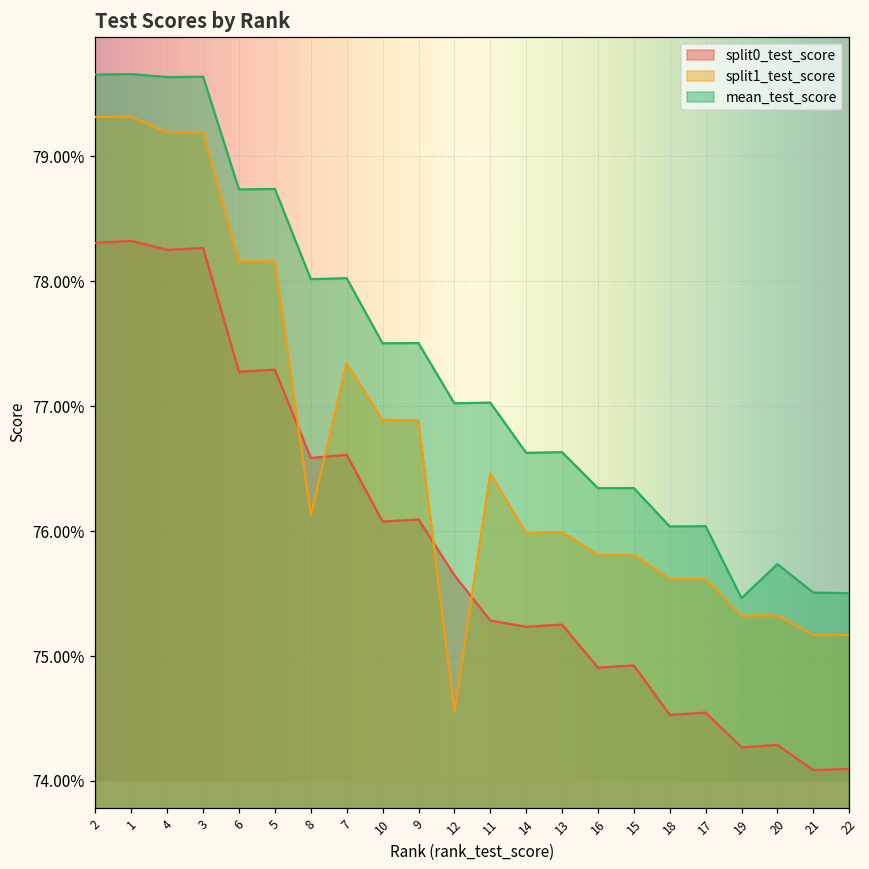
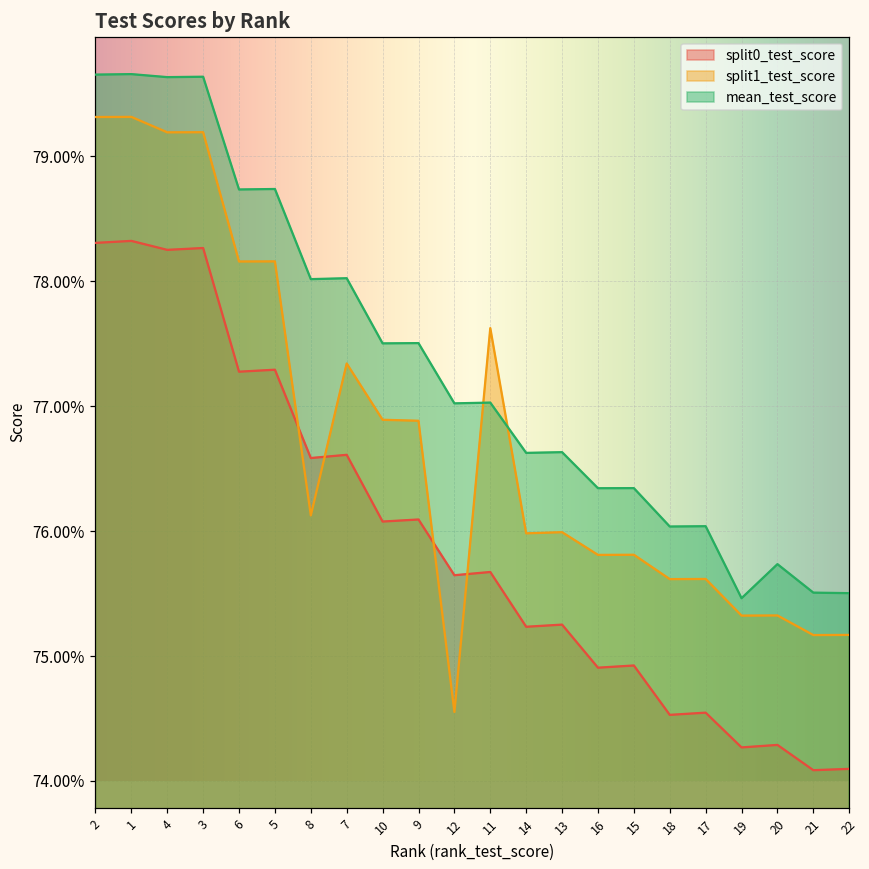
split0_test_score, 11: 75.28% -> 75.67%
split1_test_score, 11: 76.46% -> 77.63%
